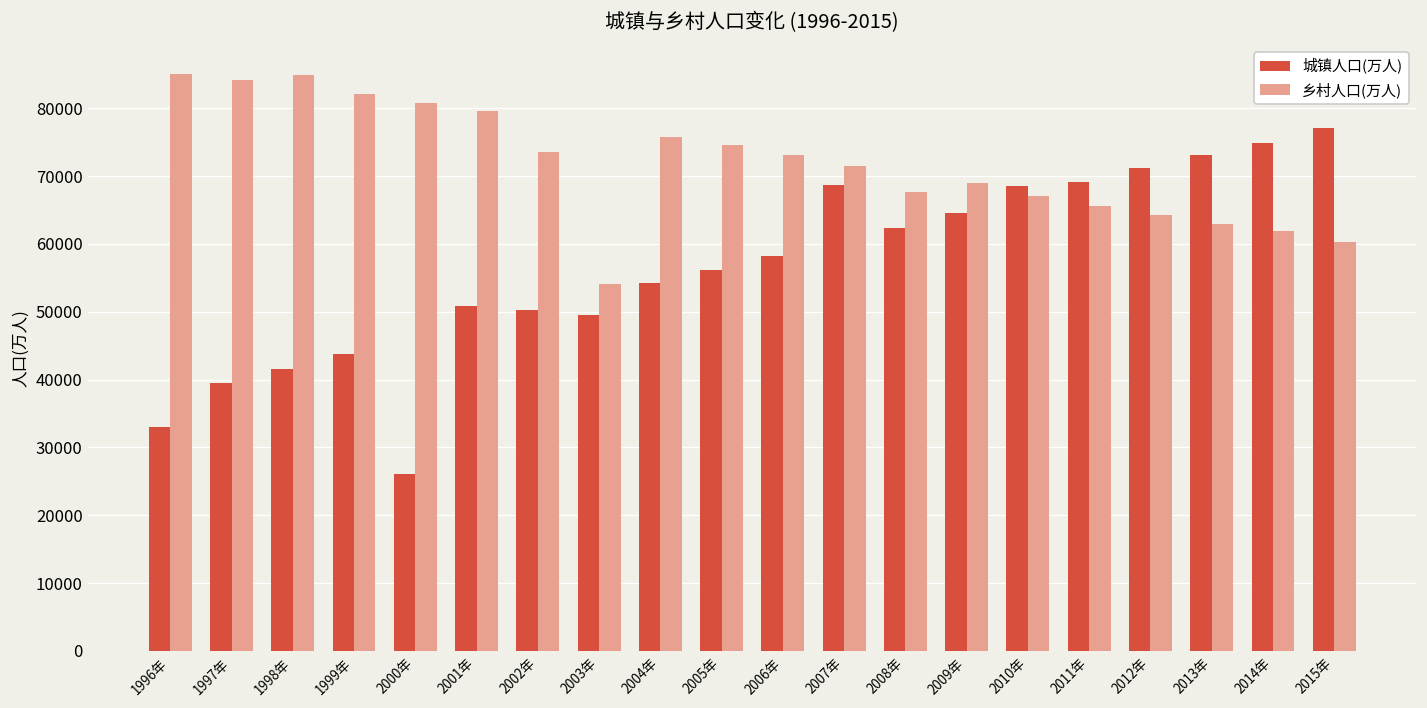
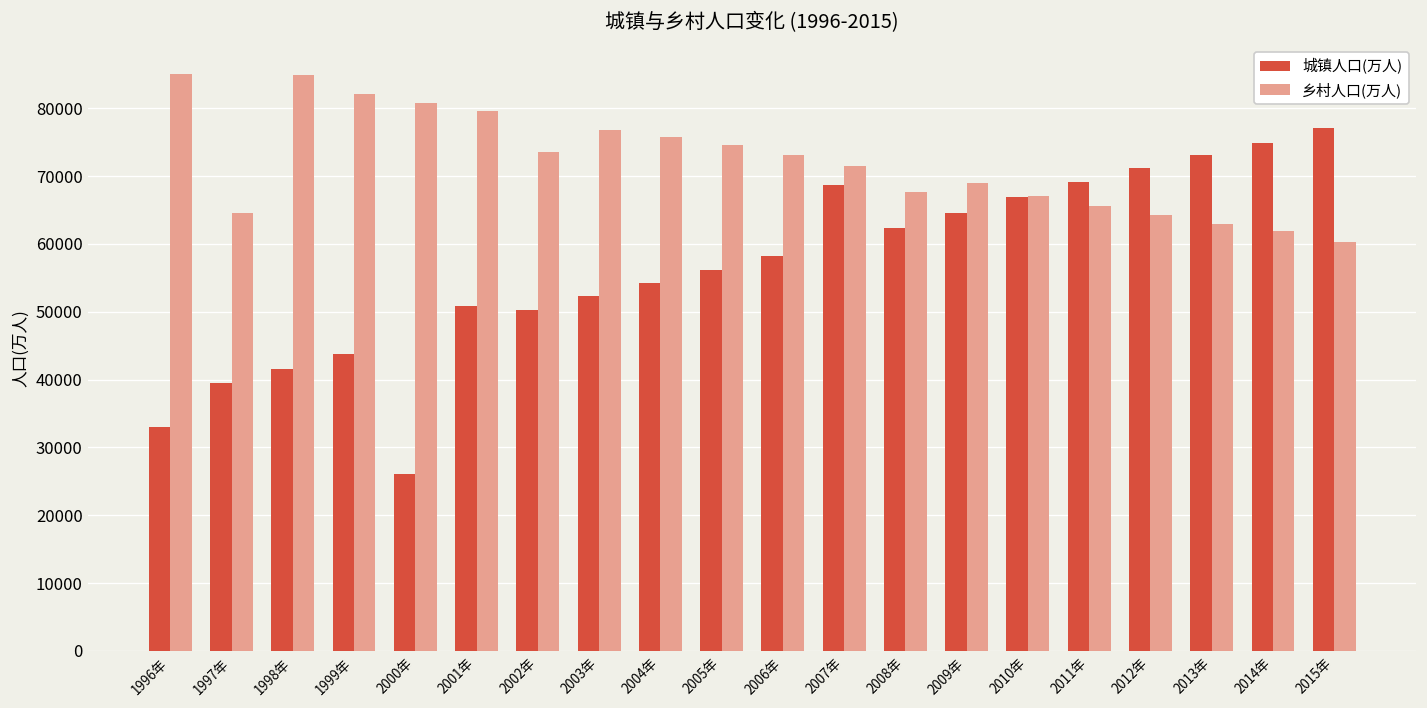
乡村人口(万人), 1997年: 84000 -> 65000
城镇人口(万人), 2003年: 50000 -> 52000
乡村人口(万人), 2003年: 54000 -> 77000
城镇人口(万人), 2010年: 69000 -> 67000
